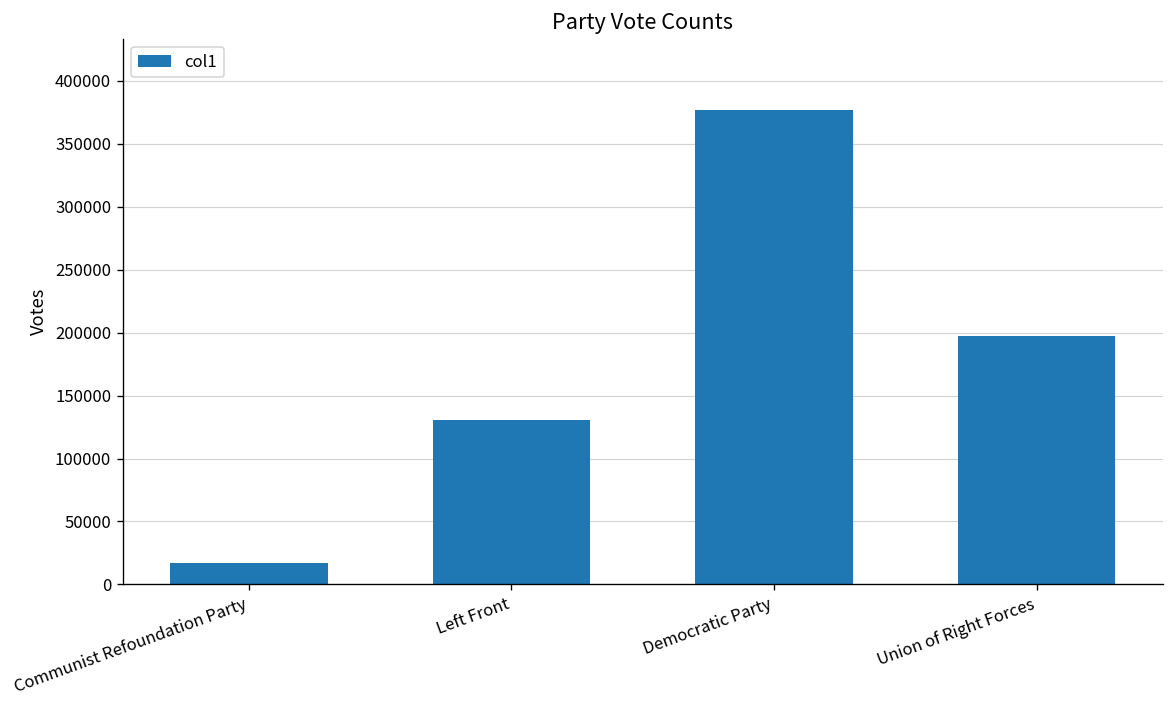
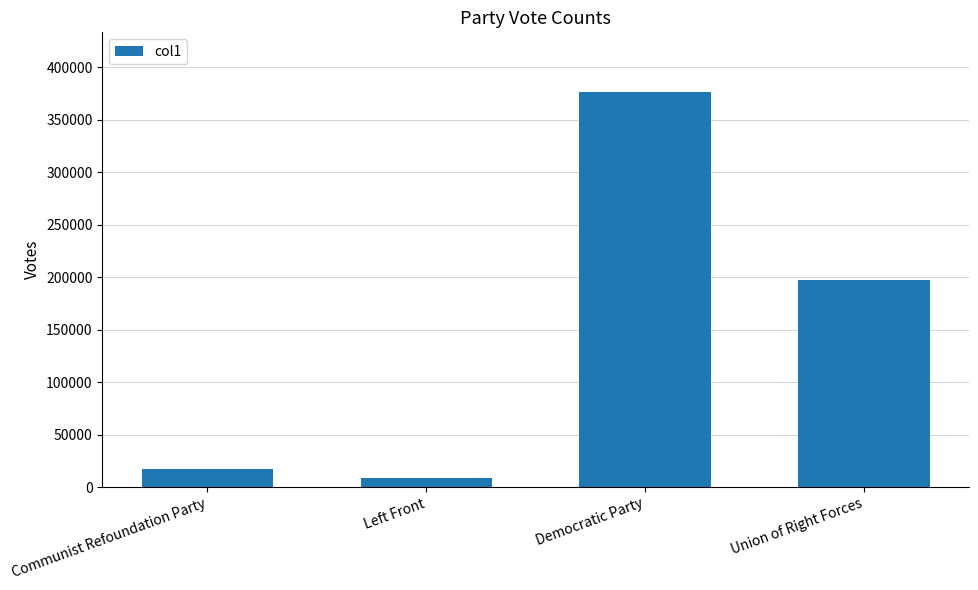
Left Front: 131000 -> 9000
